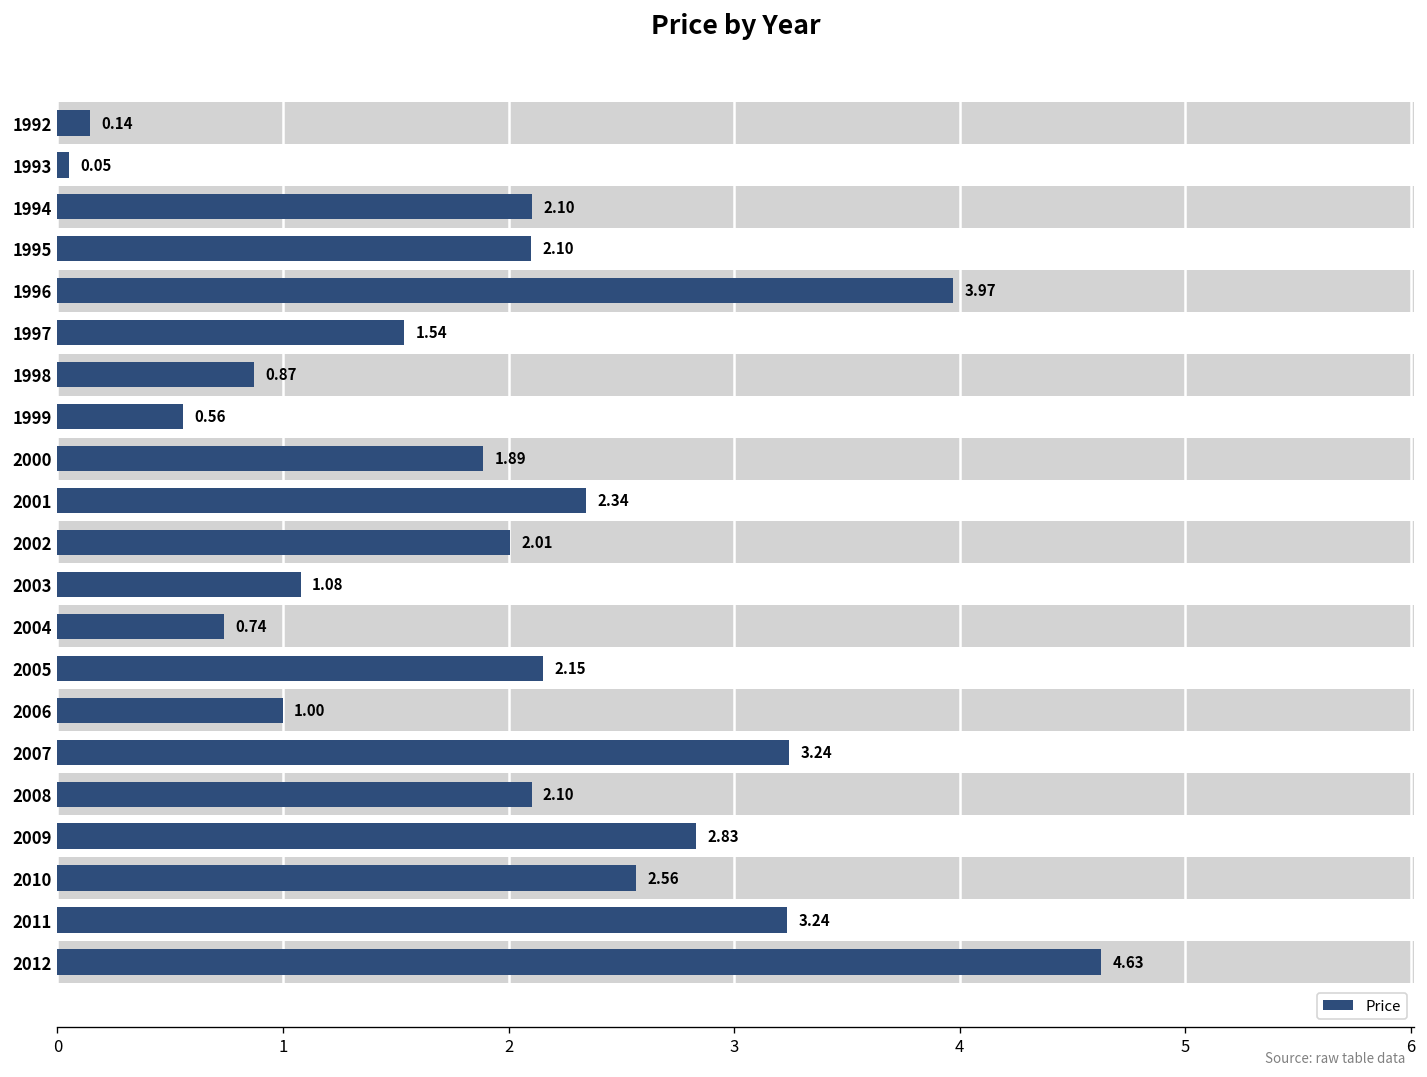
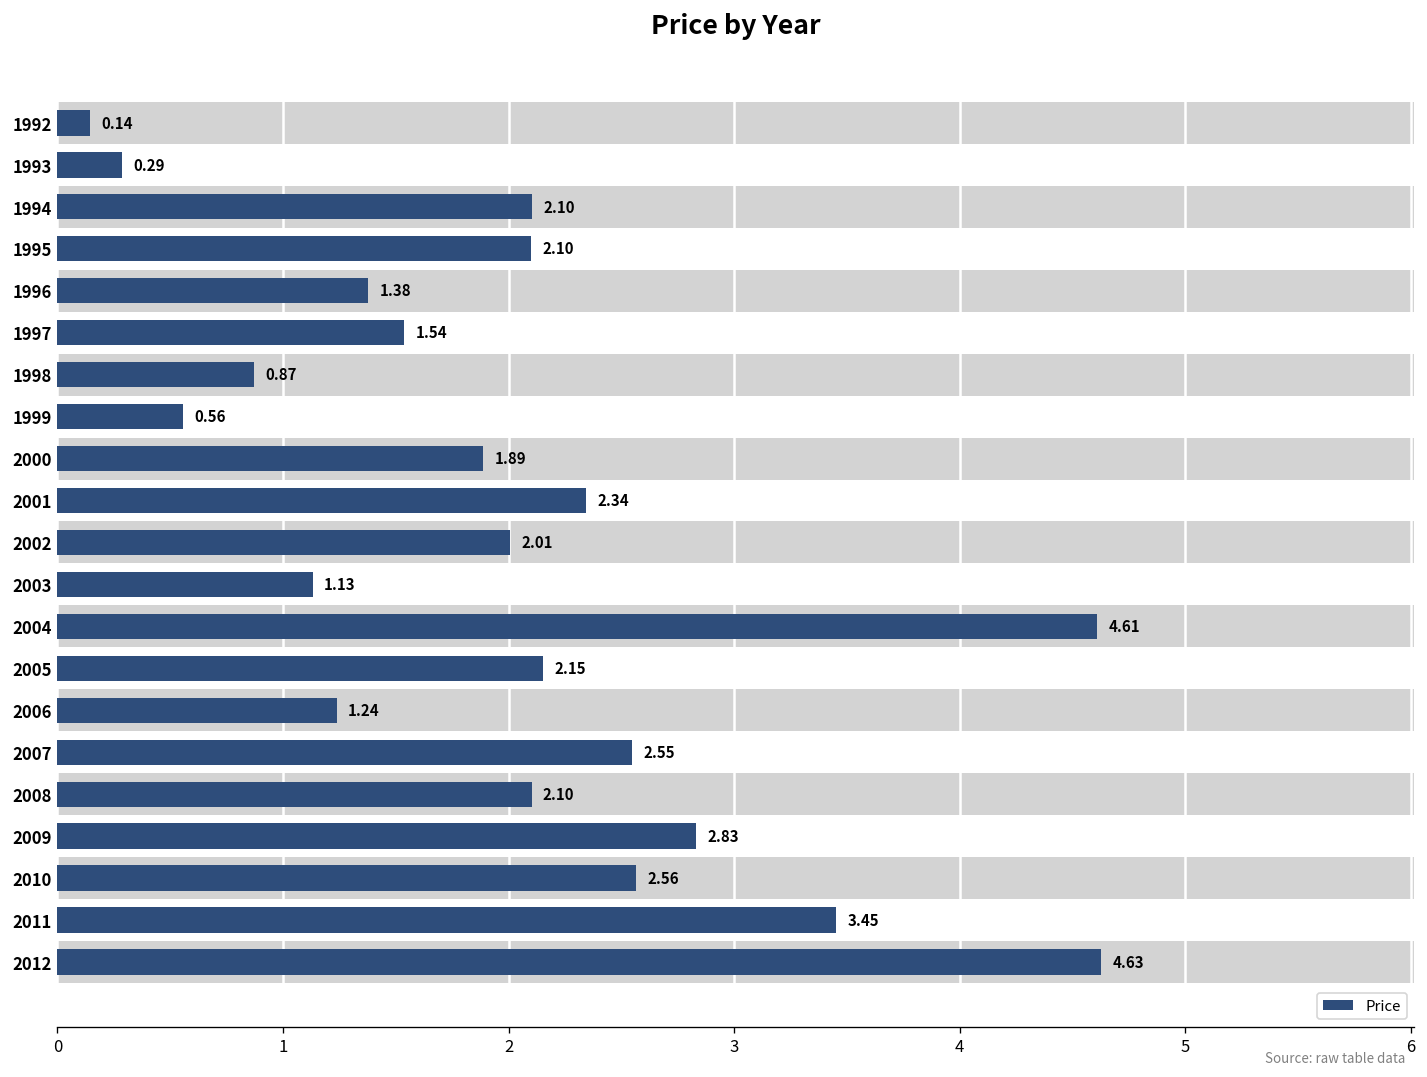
Price, 1993: 0.05 -> 0.29
Price, 1996: 3.97 -> 1.38
Price, 2003: 1.08 -> 1.13
Price, 2004: 0.74 -> 4.61
Price, 2006: 1.00 -> 1.24
Price, 2007: 3.24 -> 2.55
Price, 2011: 3.24 -> 3.45
